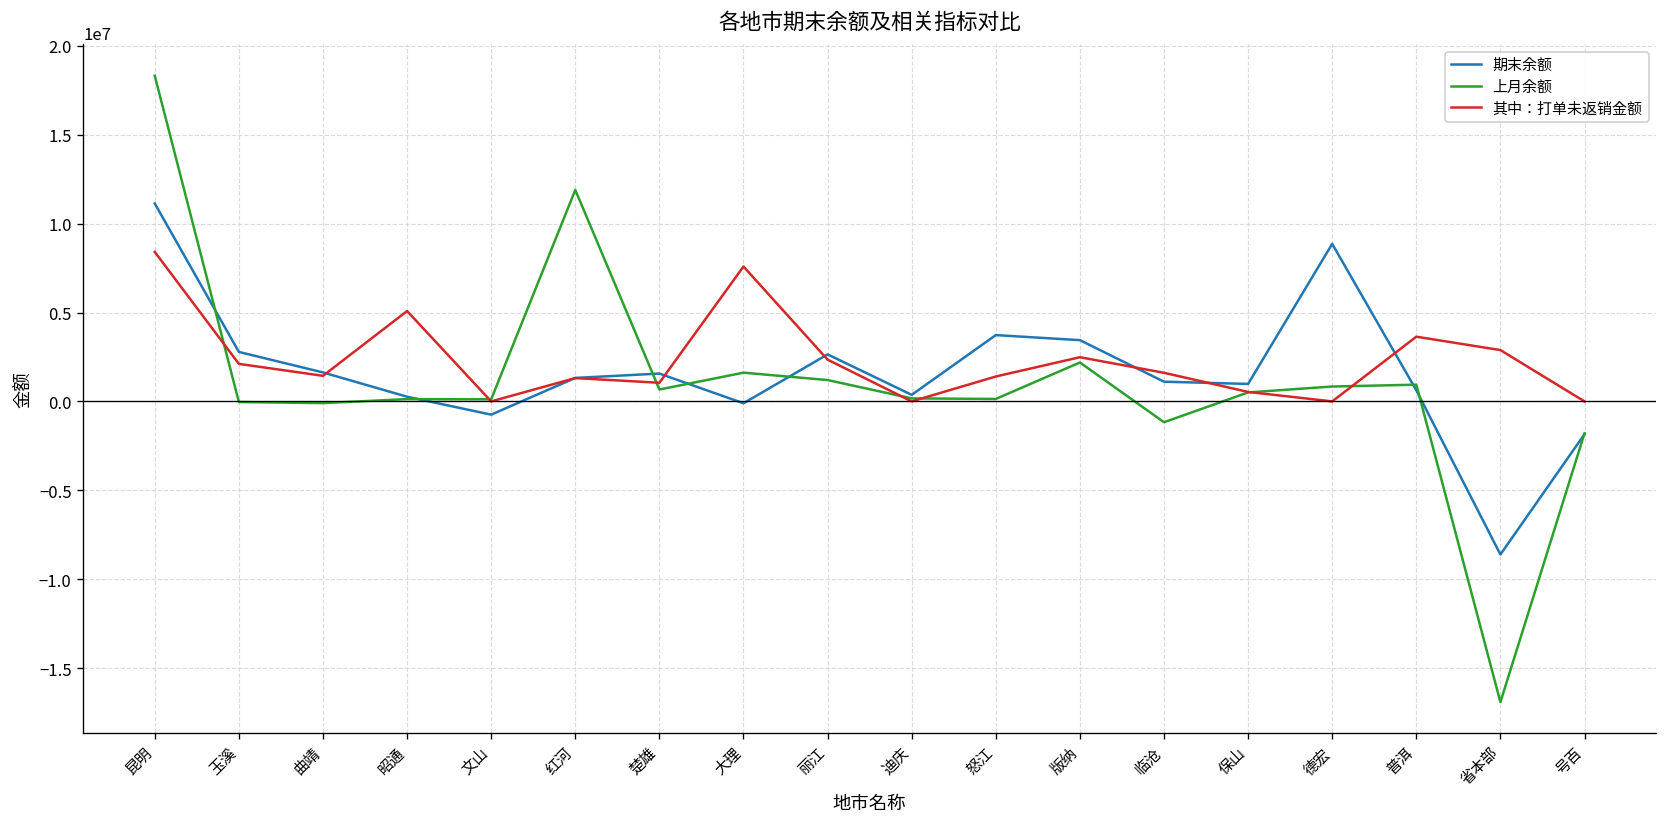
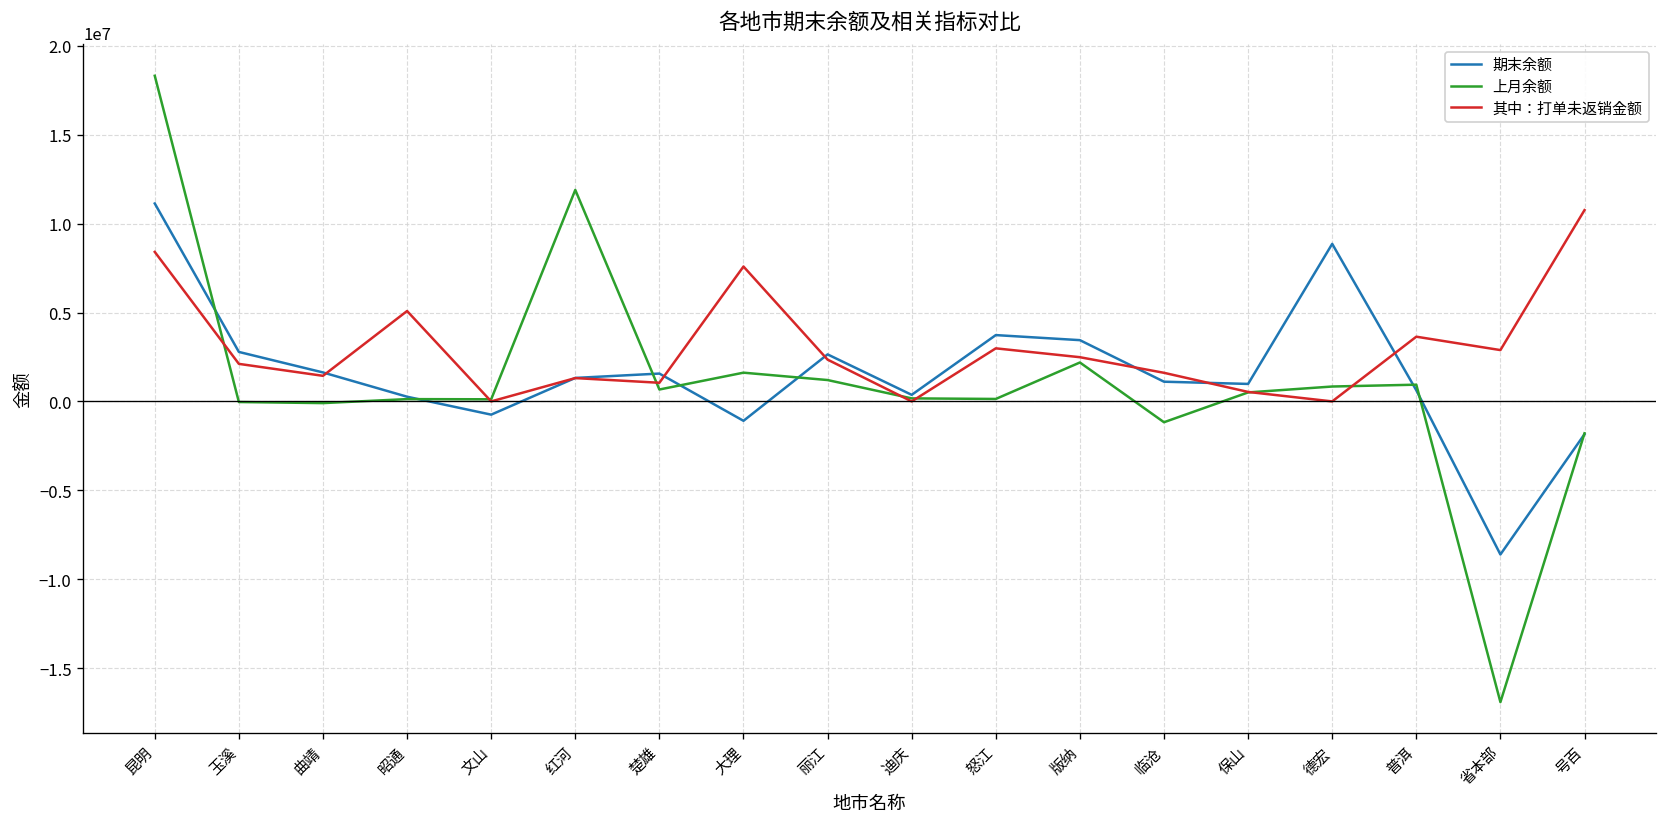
期末余额, 大理: -100000 -> -1100000
其中：打单未返销金额, 怒江: 1400000 -> 3000000
其中：打单未返销金额, 号百: 0 -> 10800000
